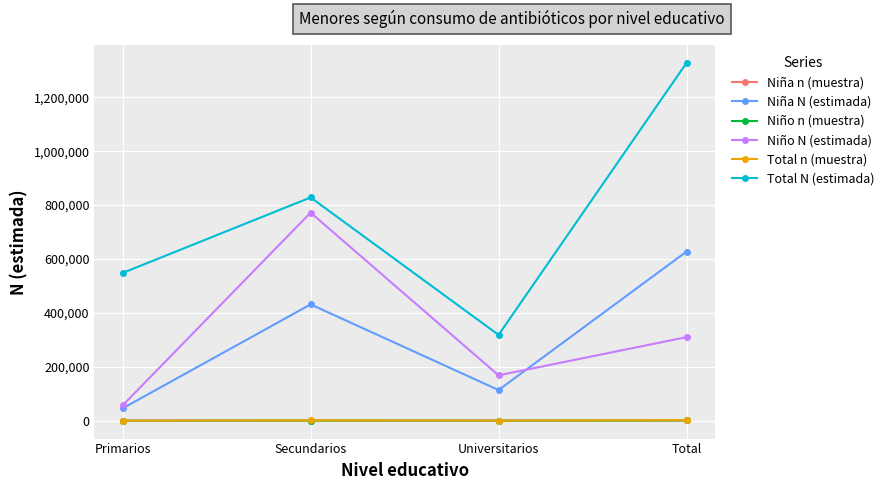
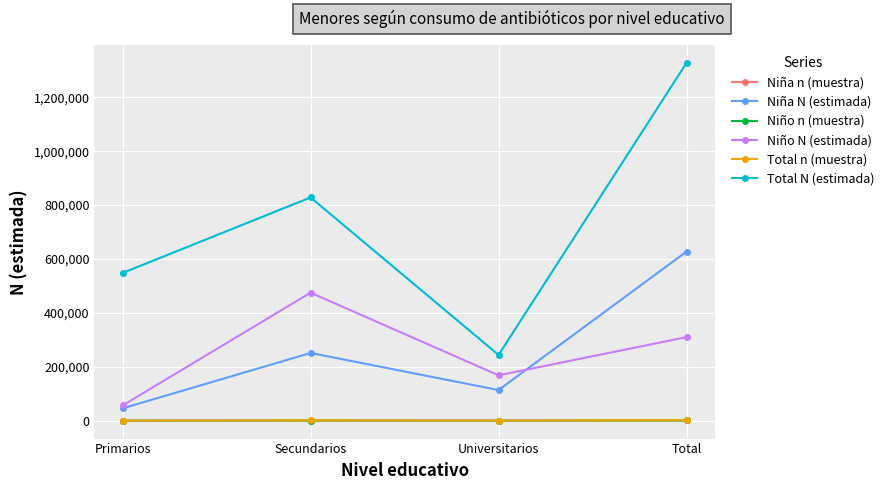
Niña N (estimada), Secundarios: 430,000 -> 250,000
Niño N (estimada), Secundarios: 770,000 -> 480,000
Total N (estimada), Universitarios: 320,000 -> 240,000
